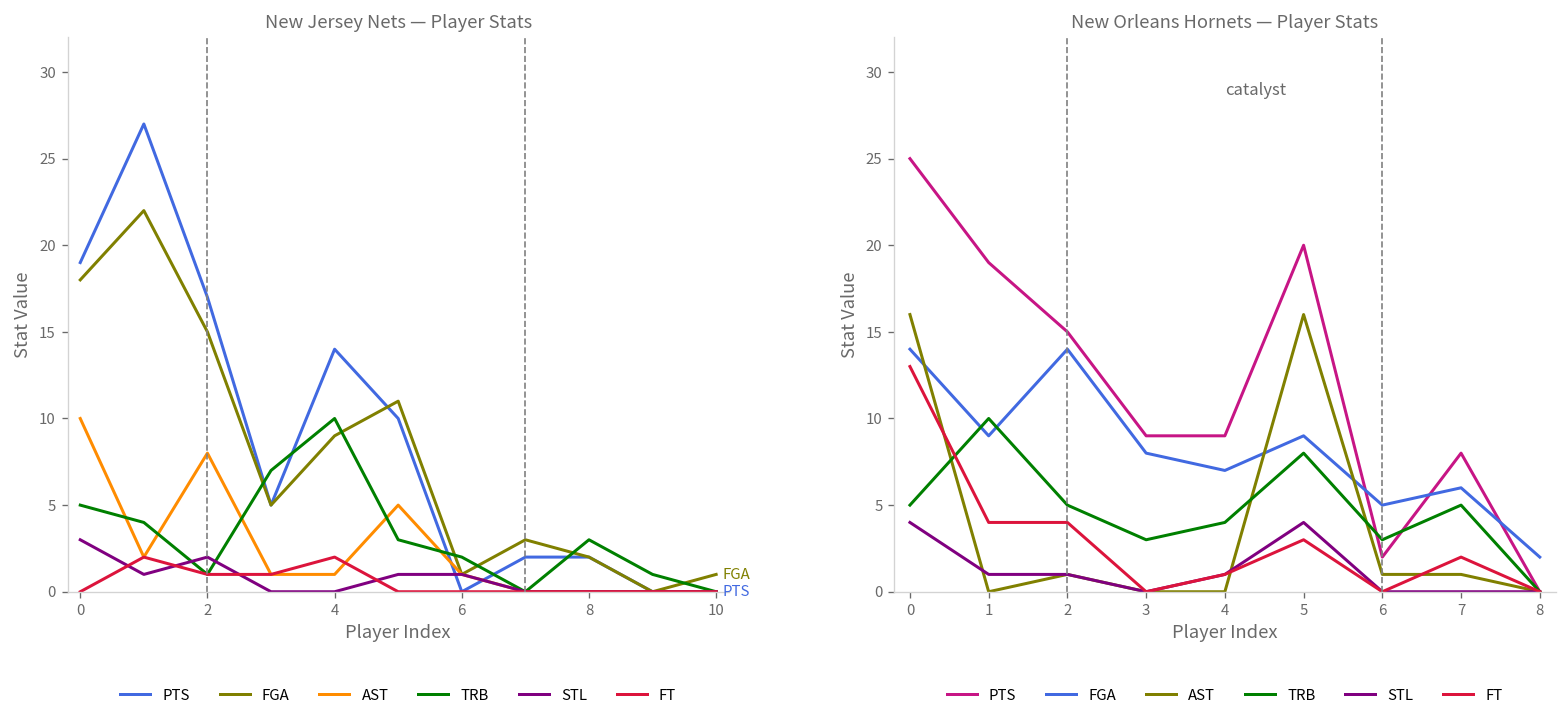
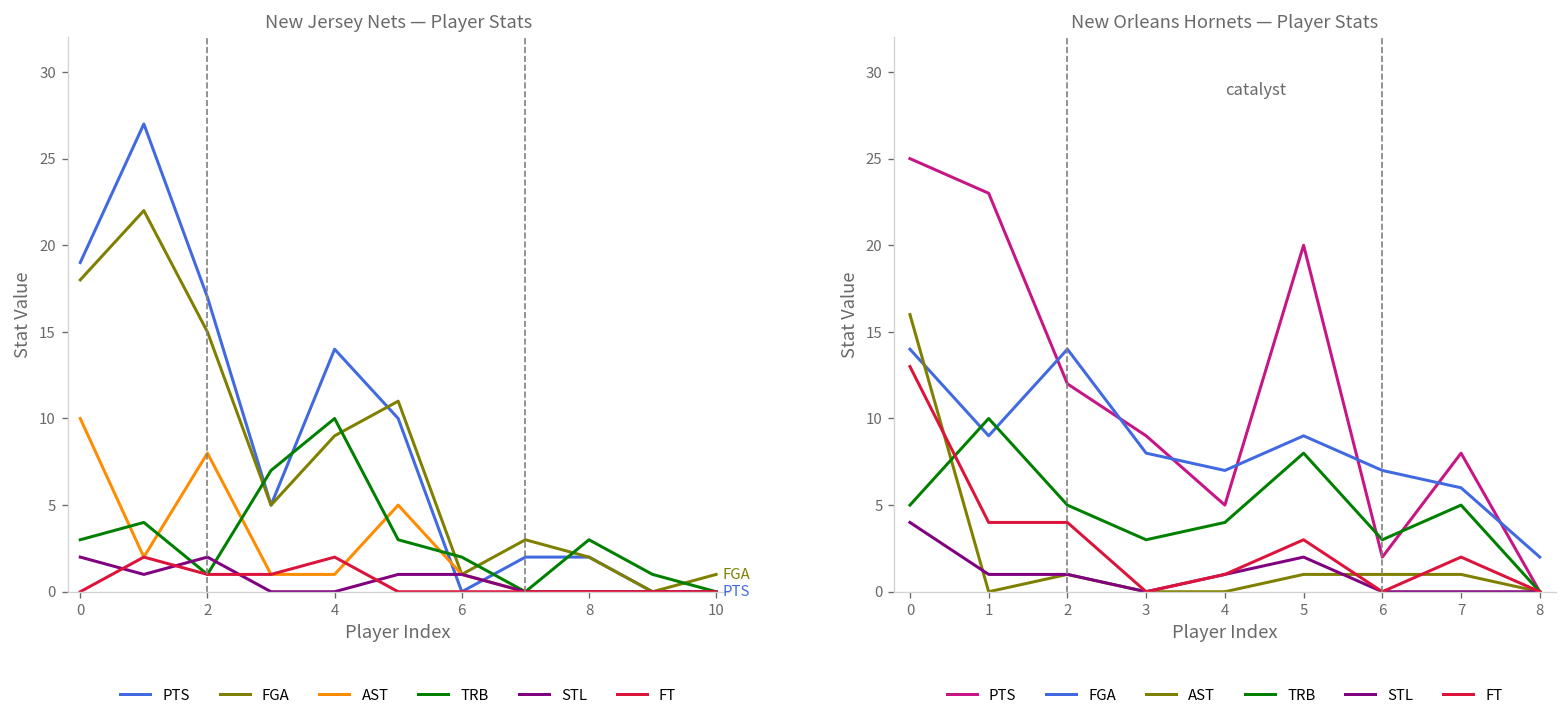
New Jersey Nets — Player Stats, TRB, 0: 5 -> 3
New Jersey Nets — Player Stats, STL, 0: 3 -> 2
New Orleans Hornets — Player Stats, PTS, 1: 19 -> 23
New Orleans Hornets — Player Stats, PTS, 2: 15 -> 12
New Orleans Hornets — Player Stats, PTS, 4: 9 -> 5
New Orleans Hornets — Player Stats, AST, 5: 16 -> 1
New Orleans Hornets — Player Stats, STL, 5: 4 -> 2
New Orleans Hornets — Player Stats, FGA, 6: 5 -> 7
